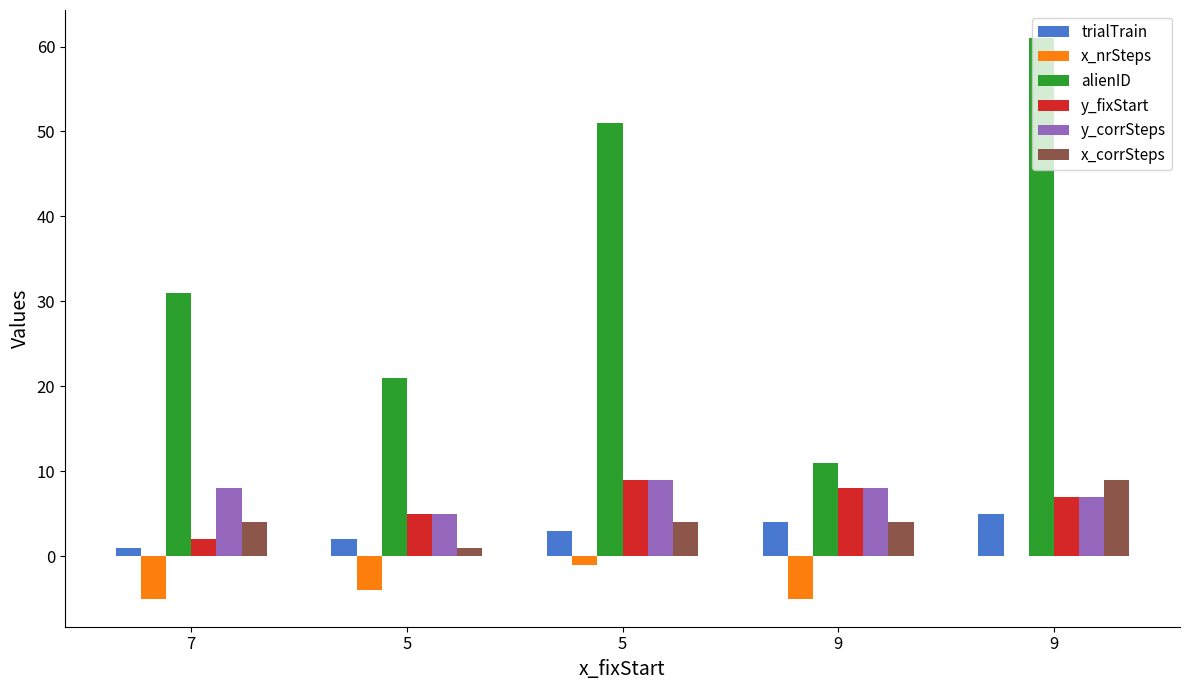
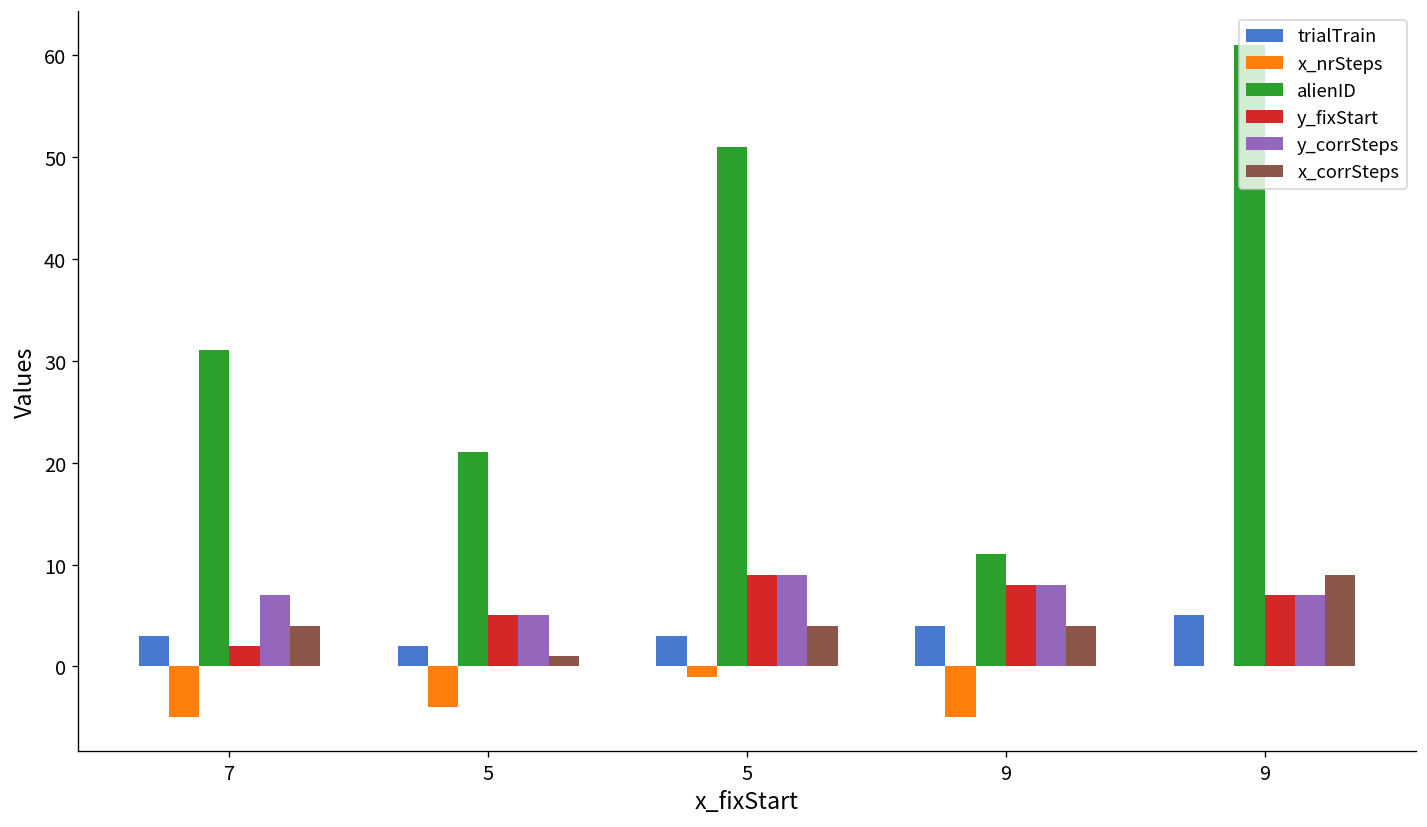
trialTrain, 7: 1 -> 3
y_corrSteps, 7: 8 -> 7
